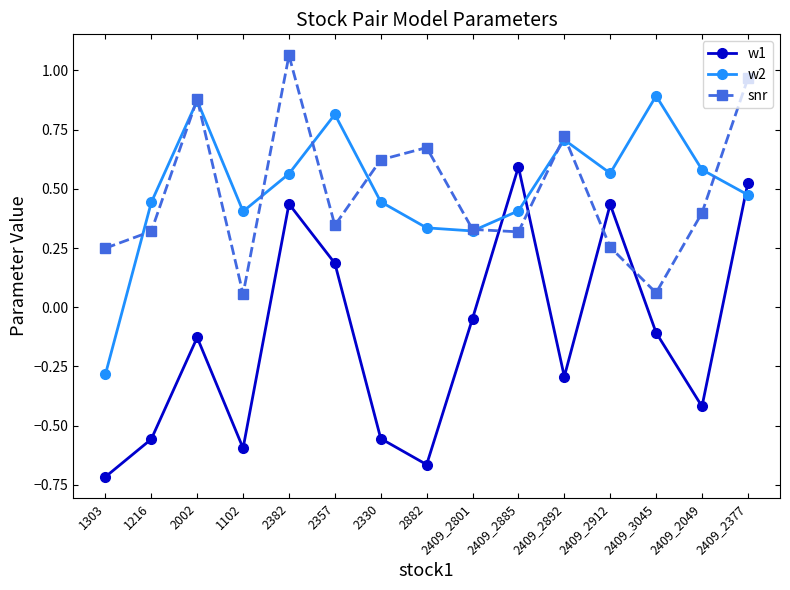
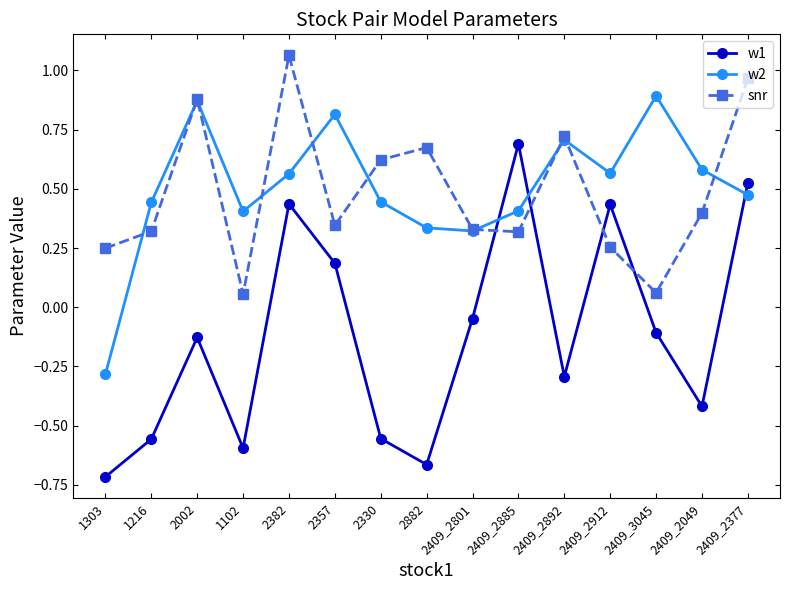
w1, 2409_2885: 0.59 -> 0.69
